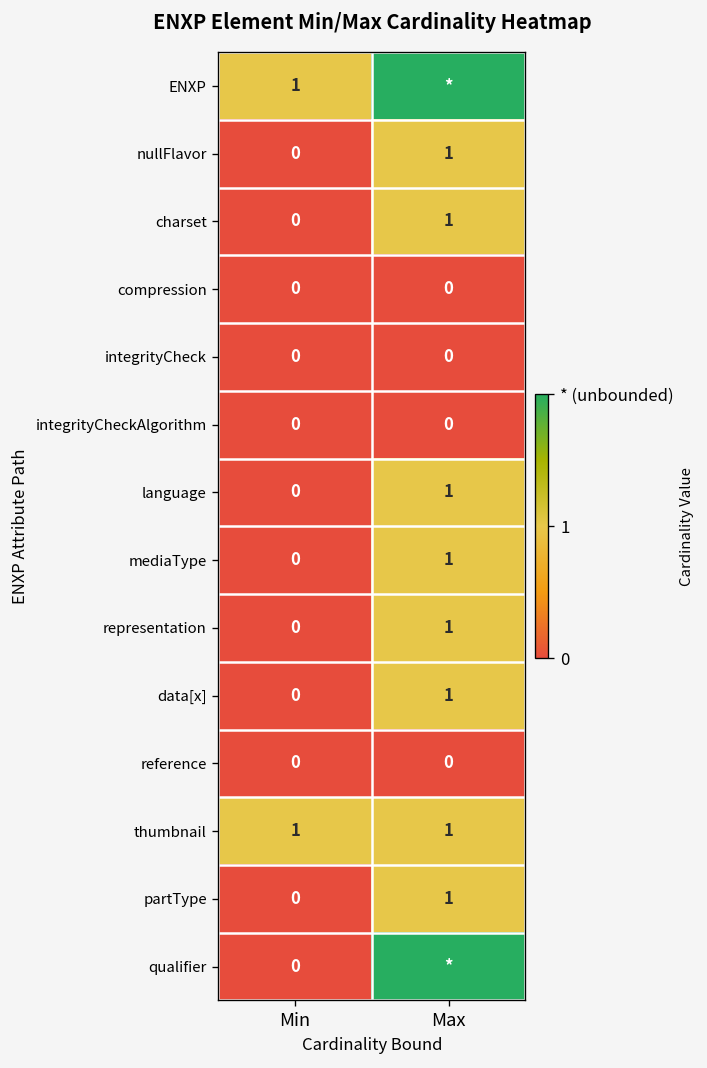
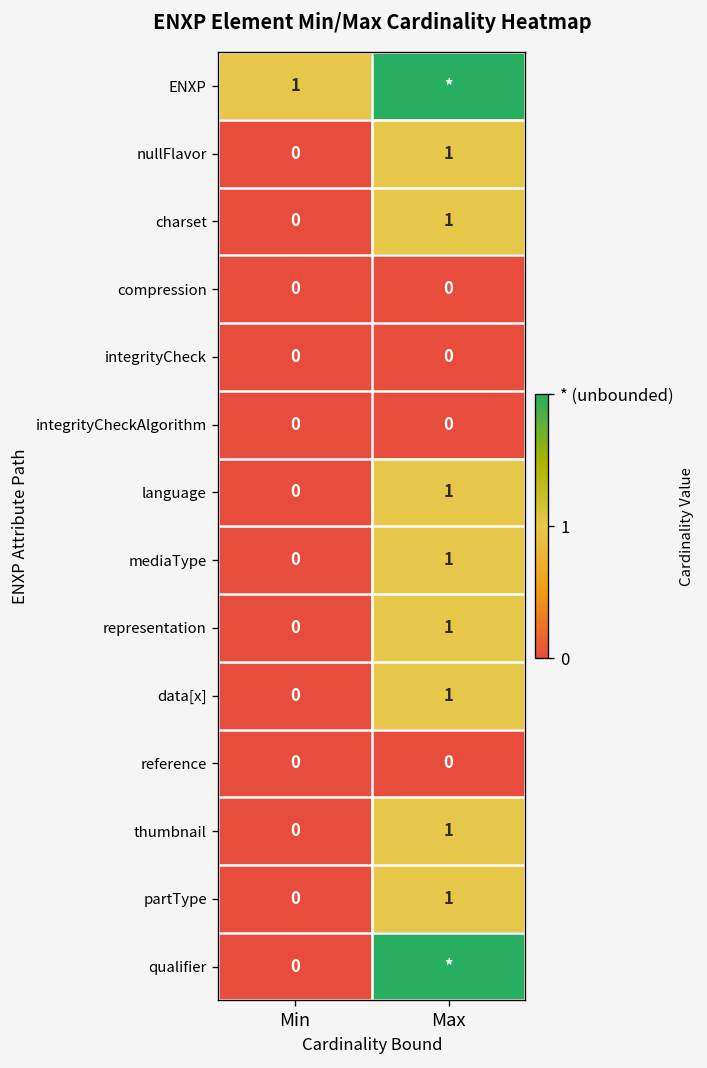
thumbnail, Min: 1 -> 0
